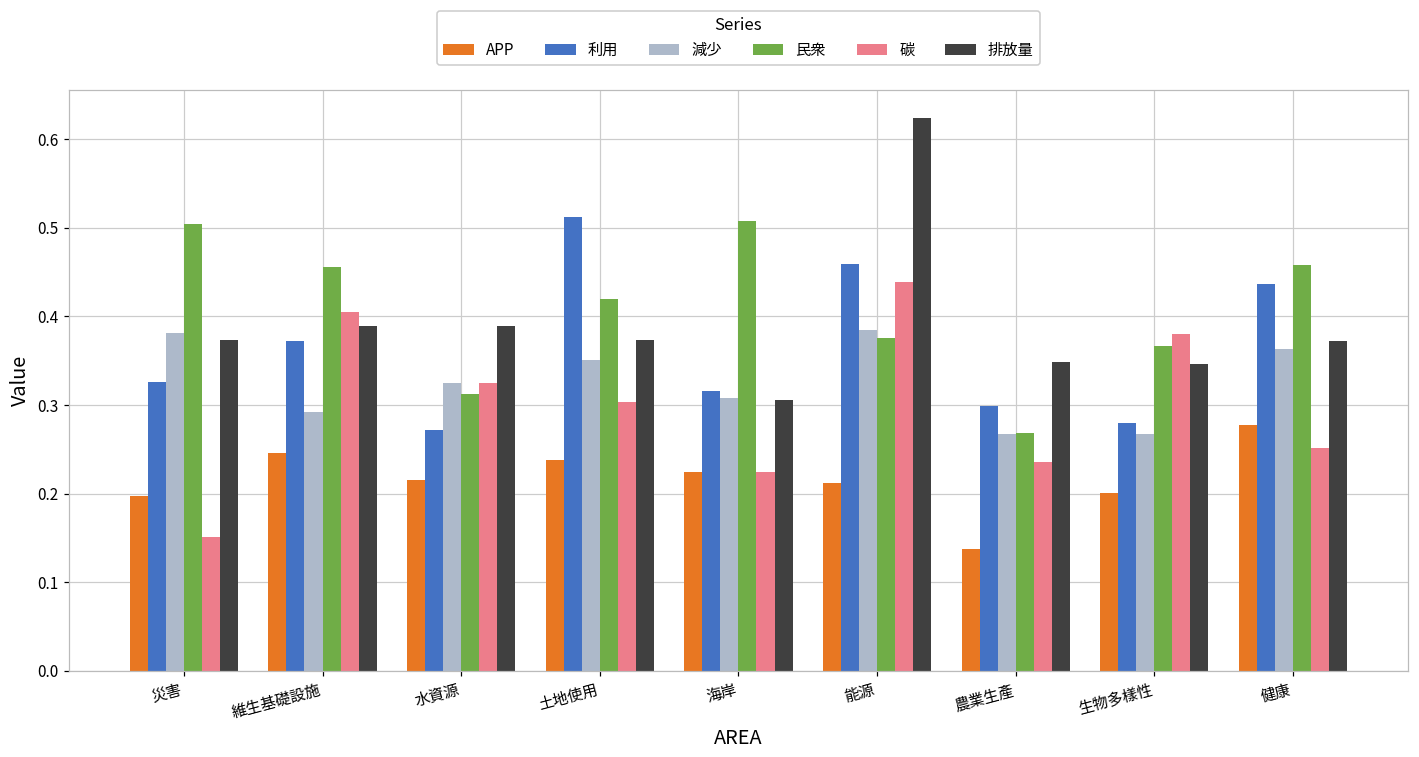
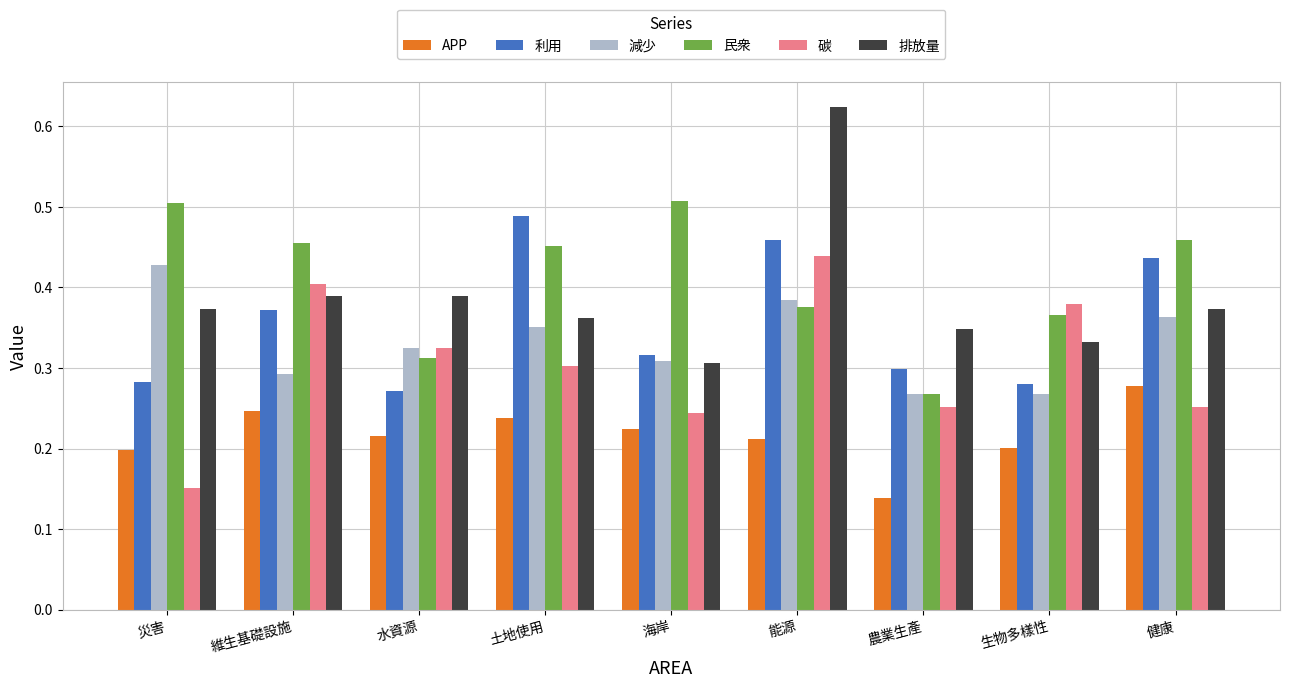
利用, 災害: 0.33 -> 0.28
減少, 災害: 0.38 -> 0.43
利用, 土地使用: 0.51 -> 0.49
民衆, 土地使用: 0.42 -> 0.45
排放量, 土地使用: 0.37 -> 0.36
碳, 海岸: 0.22 -> 0.24
碳, 農業生產: 0.24 -> 0.25
排放量, 生物多樣性: 0.35 -> 0.33
